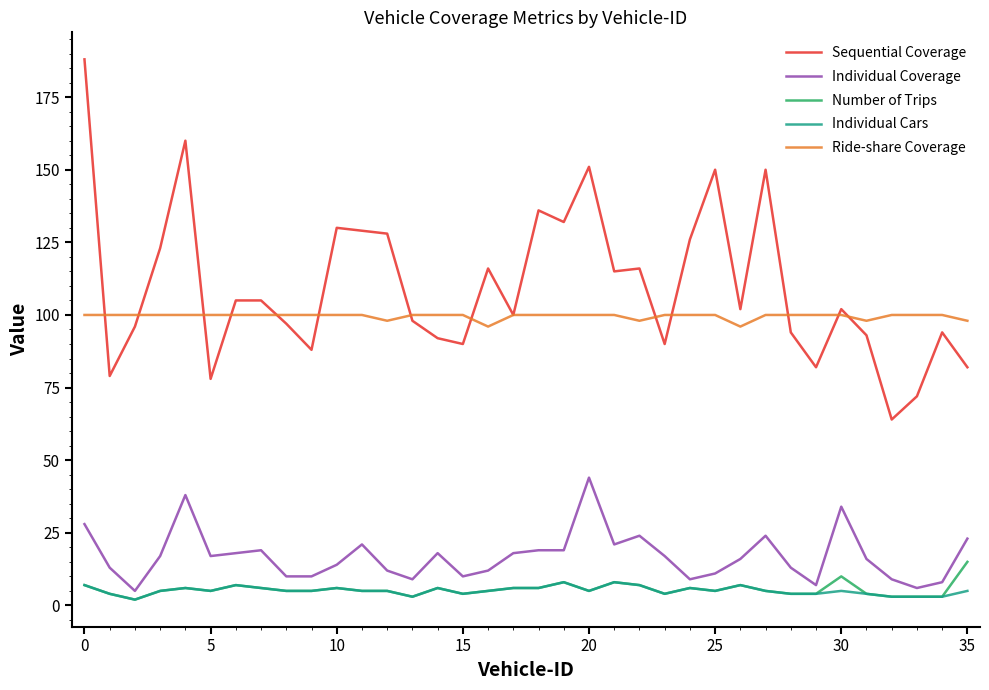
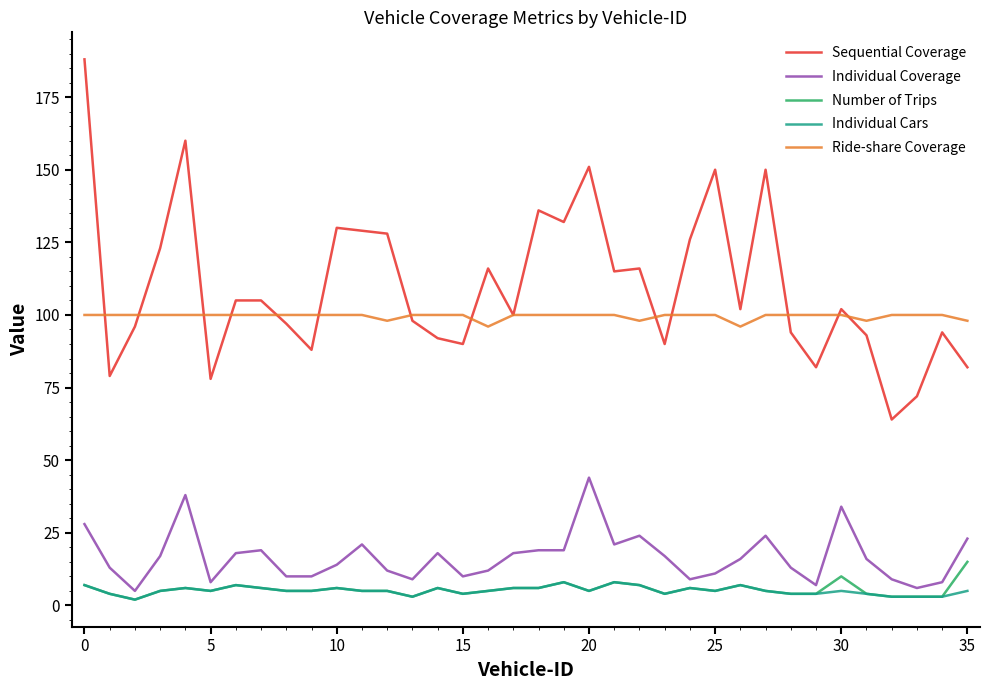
Individual Coverage, 5: 17 -> 8
